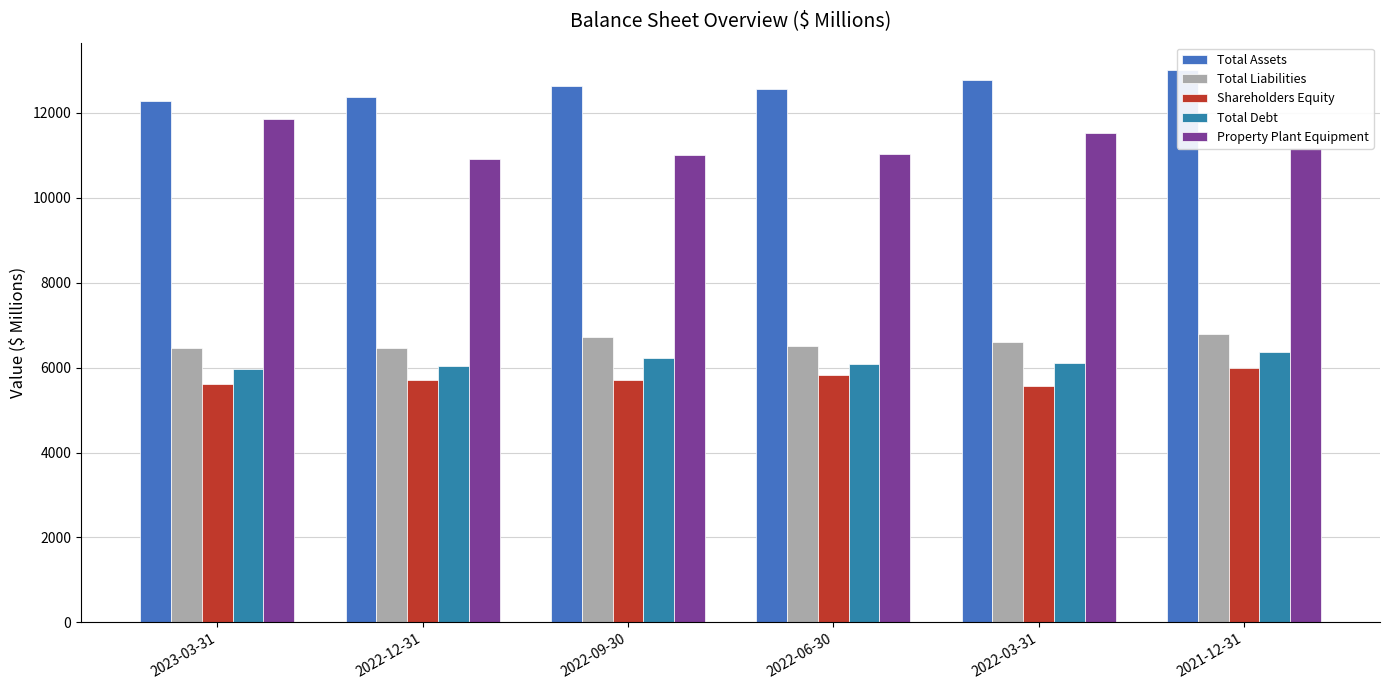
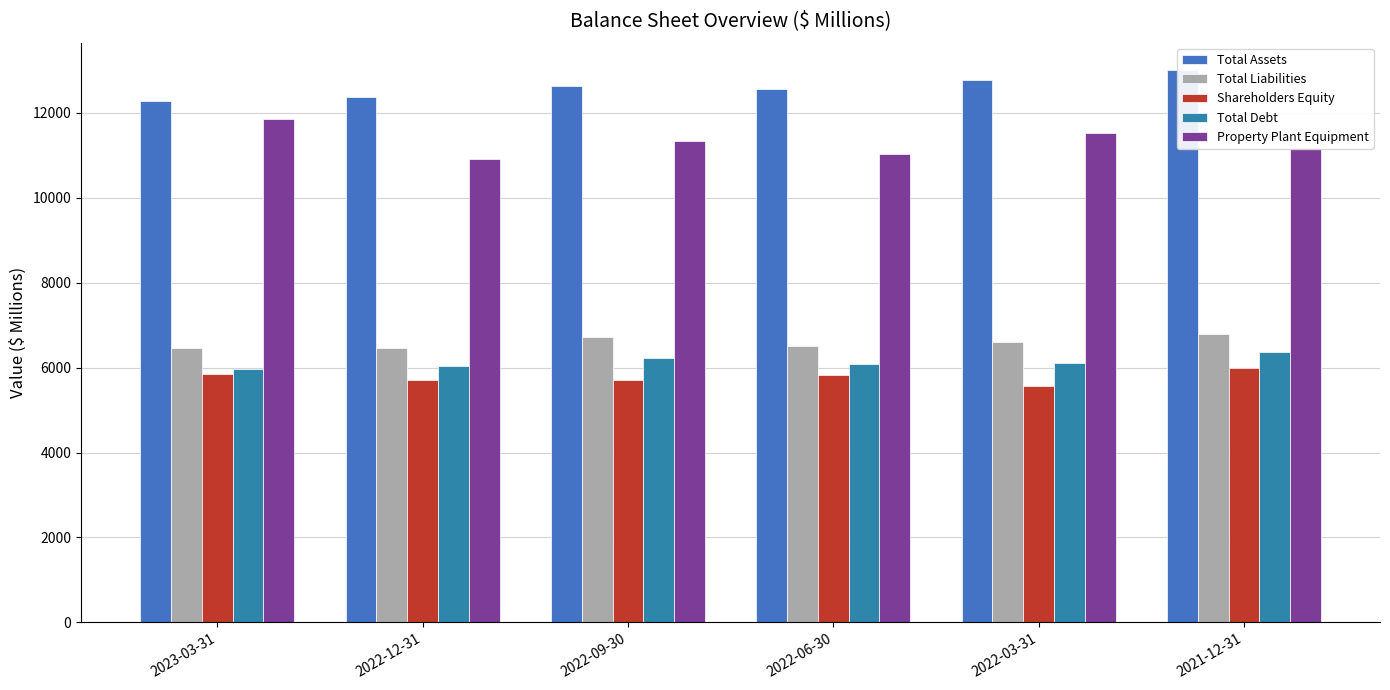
Shareholders Equity, 2023-03-31: 5600 -> 5800
Property Plant Equipment, 2022-09-30: 11000 -> 11300
